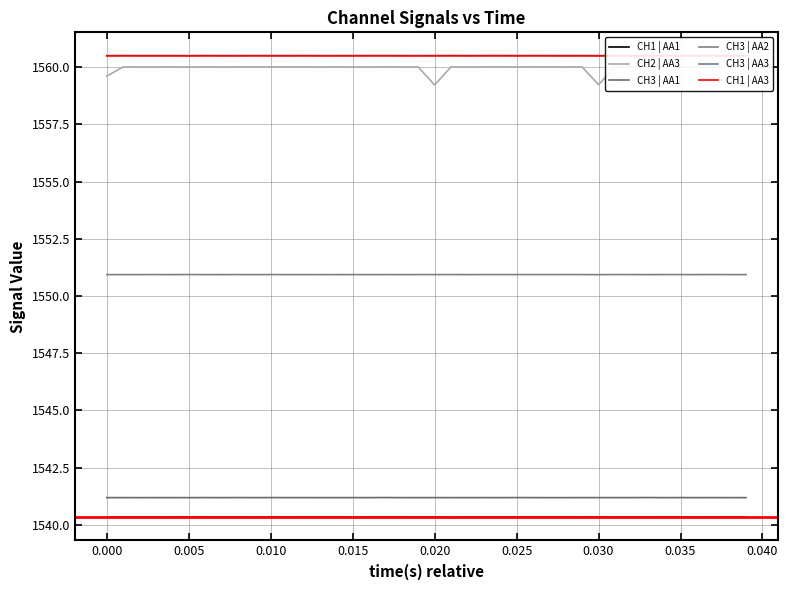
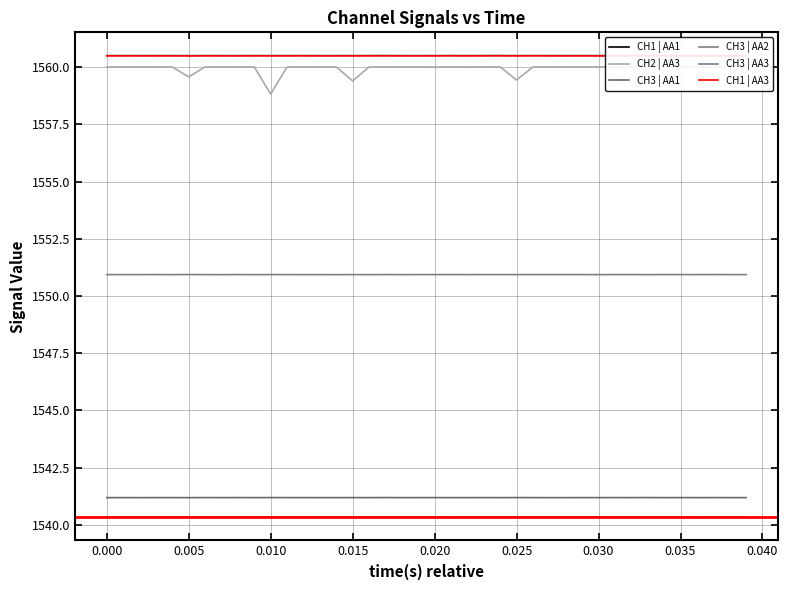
CH2 | AA3, 0.000: 1559.6 -> 1560.0
CH2 | AA3, 0.005: 1560.0 -> 1559.6
CH2 | AA3, 0.010: 1560.0 -> 1558.8
CH2 | AA3, 0.015: 1560.0 -> 1559.4
CH2 | AA3, 0.020: 1559.2 -> 1560.0
CH2 | AA3, 0.025: 1560.0 -> 1559.4
CH2 | AA3, 0.030: 1559.2 -> 1560.0
